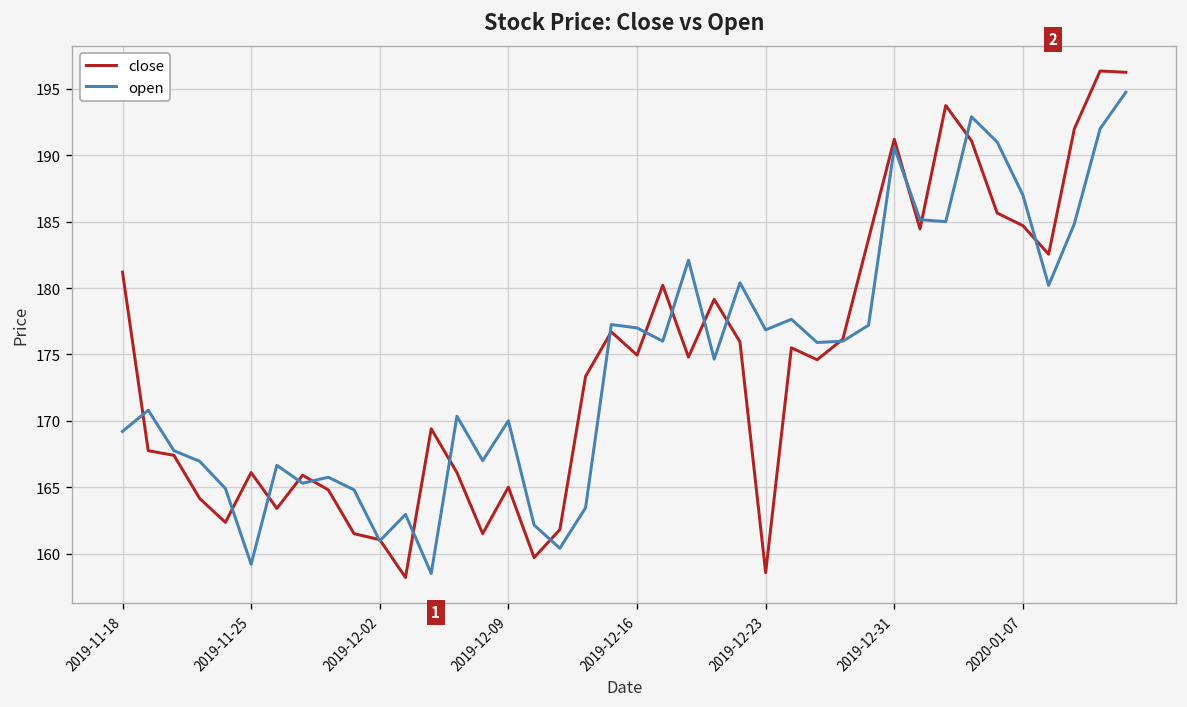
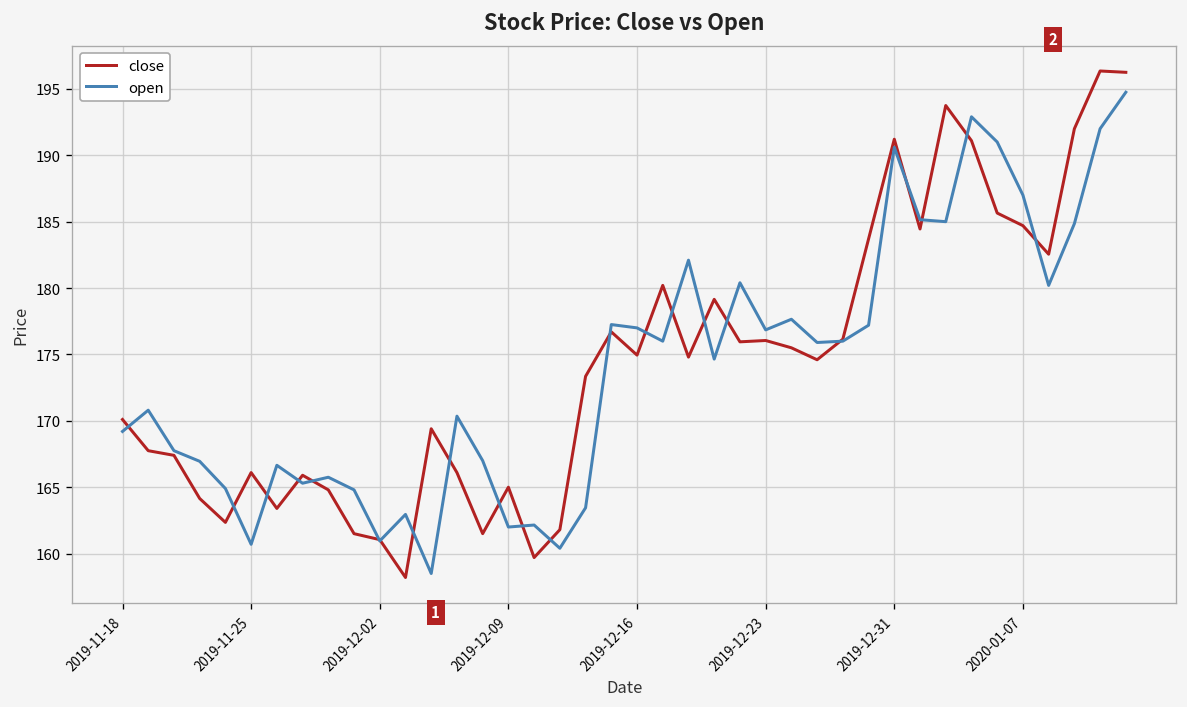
close, 2019-11-18: 181.2 -> 170.1
open, 2019-11-25: 159.2 -> 160.7
open, 2019-12-09: 170 -> 162
close, 2019-12-23: 158.6 -> 176.1
